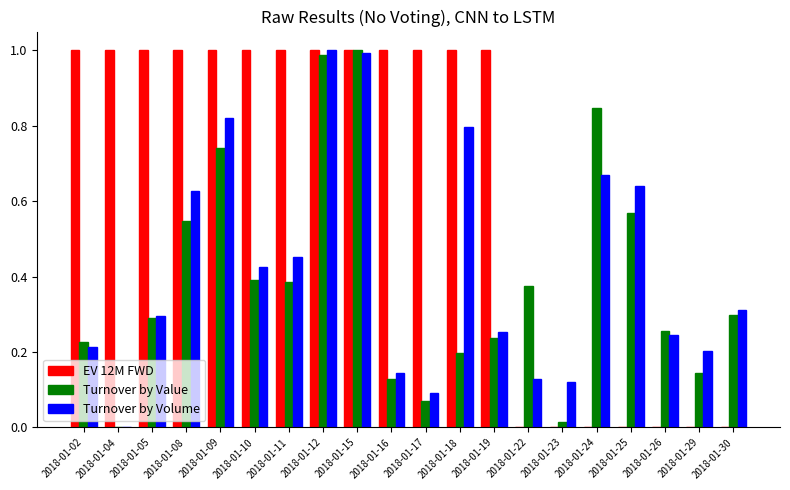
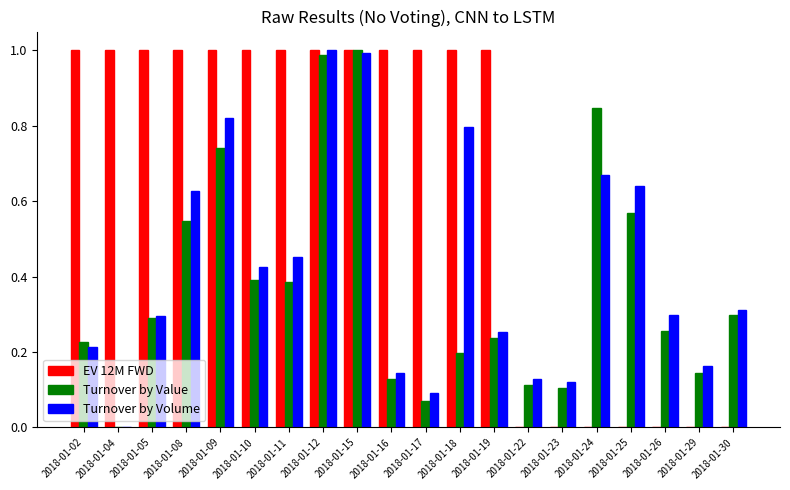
Turnover by Value, 2018-01-22: 0.37 -> 0.11
Turnover by Value, 2018-01-23: 0.01 -> 0.11
Turnover by Volume, 2018-01-26: 0.24 -> 0.30
Turnover by Volume, 2018-01-29: 0.20 -> 0.16
